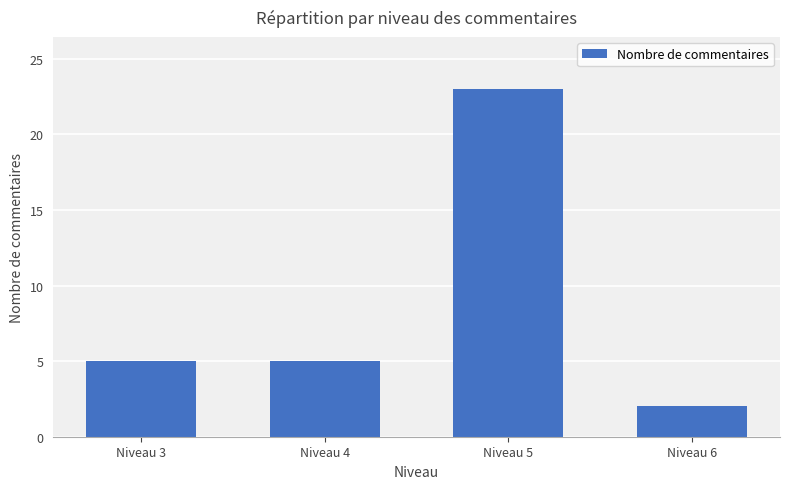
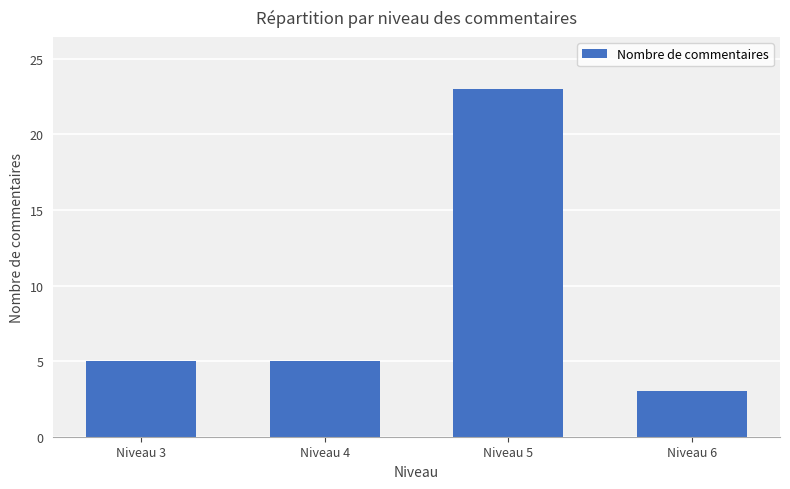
Niveau 6: 2 -> 3
